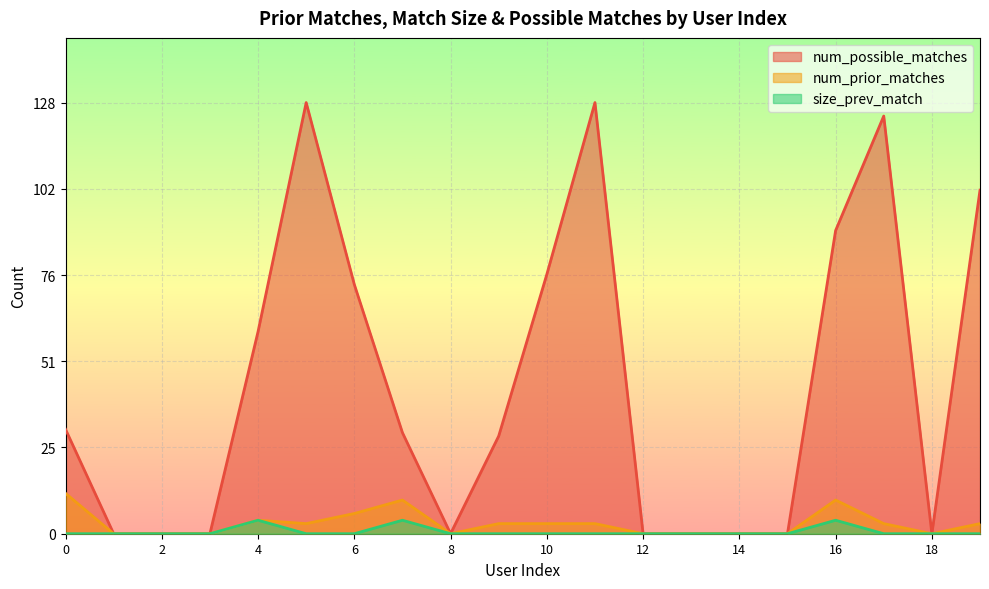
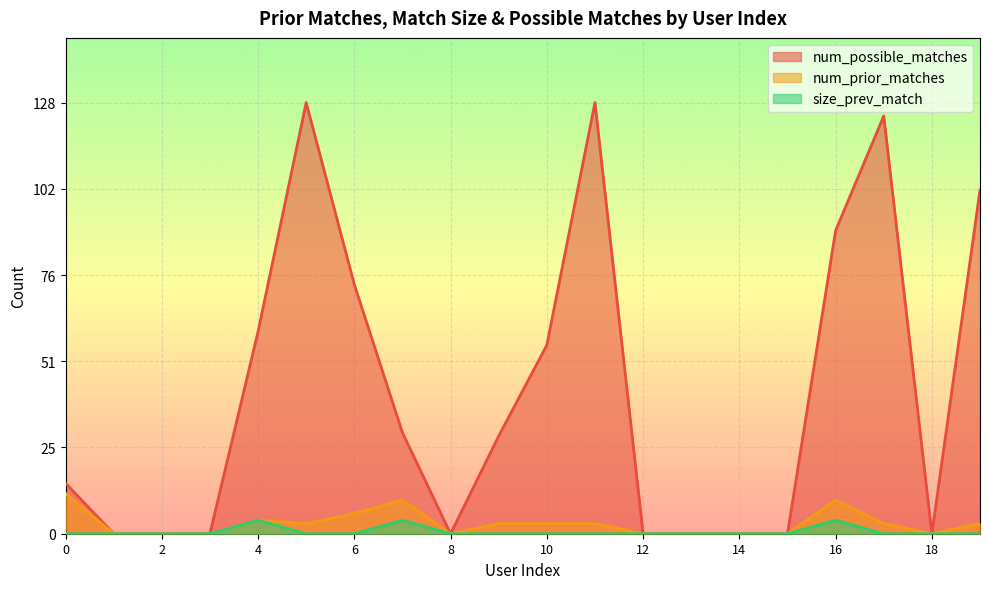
num_possible_matches, 0: 31 -> 15
num_possible_matches, 10: 77 -> 56
